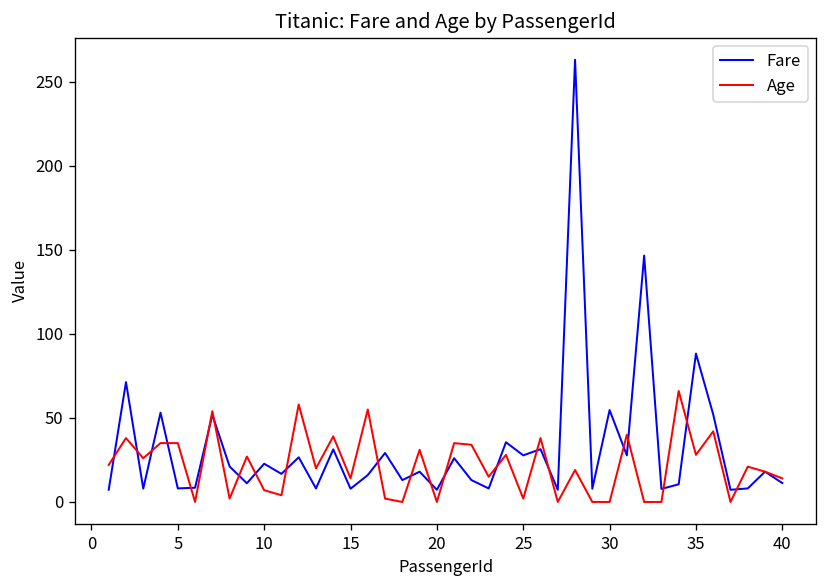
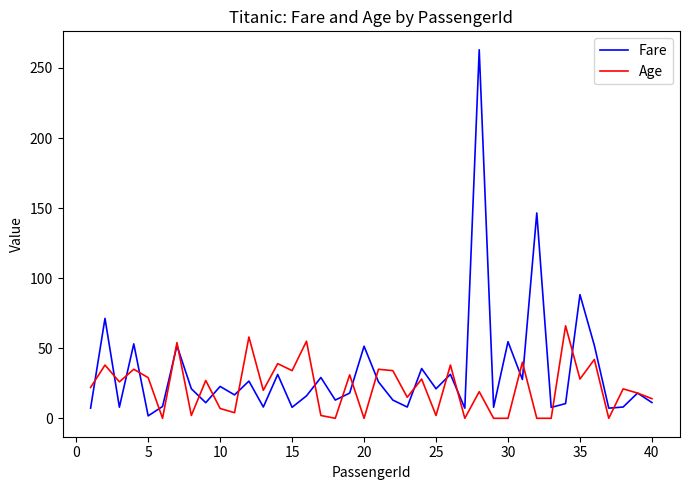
Fare, 5: 8 -> 2
Age, 5: 35 -> 29
Age, 15: 14 -> 34
Fare, 20: 7 -> 51
Fare, 25: 28 -> 21
